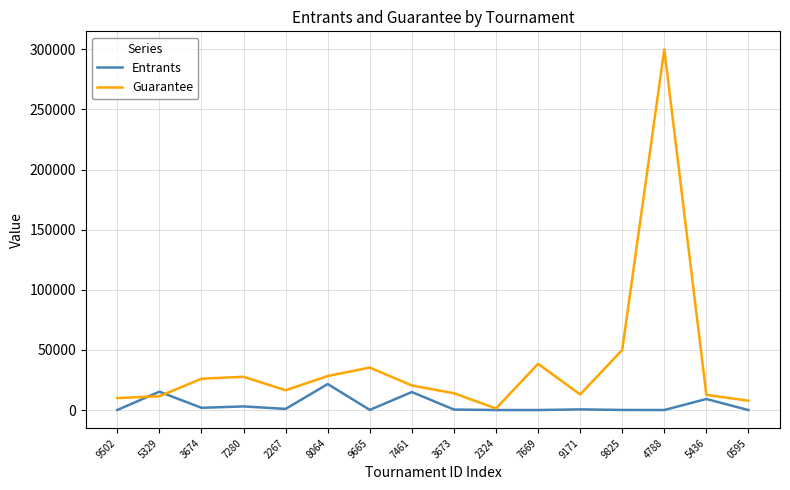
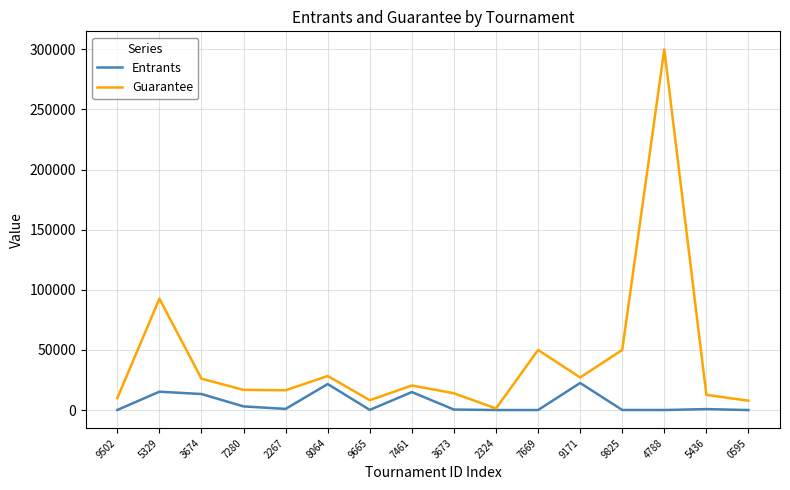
Guarantee, 5329: 12000 -> 93000
Entrants, 3674: 2000 -> 13000
Guarantee, 7280: 28000 -> 17000
Guarantee, 9665: 35000 -> 8000
Guarantee, 7669: 38000 -> 50000
Entrants, 9171: 1000 -> 23000
Guarantee, 9171: 13000 -> 27000
Entrants, 5436: 9000 -> 1000
